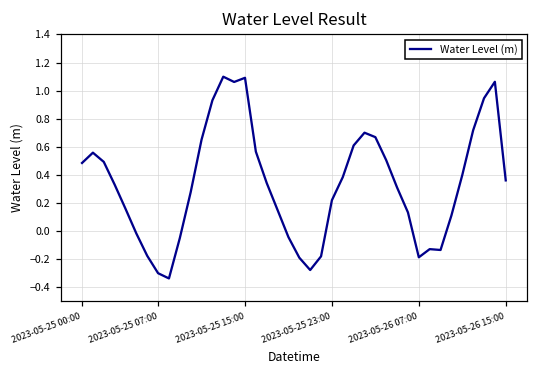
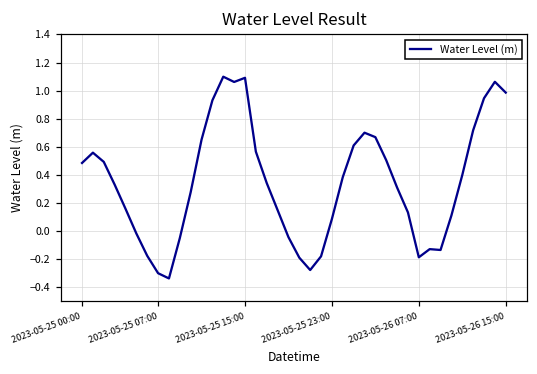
2023-05-25 23:00: 0.22 -> 0.09
2023-05-26 15:00: 0.36 -> 0.99
